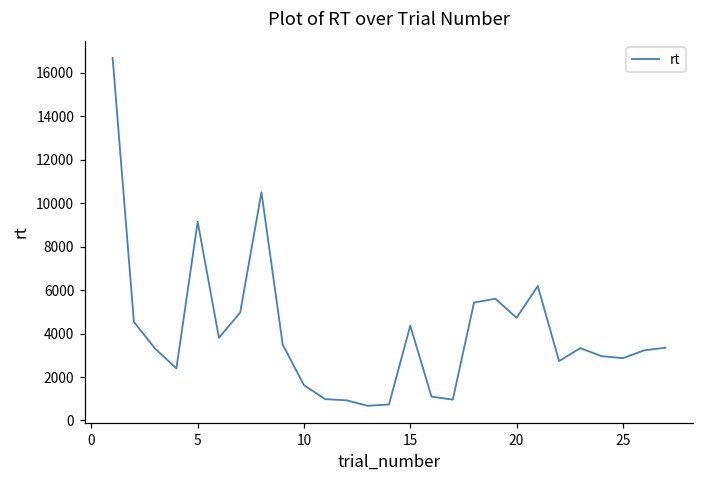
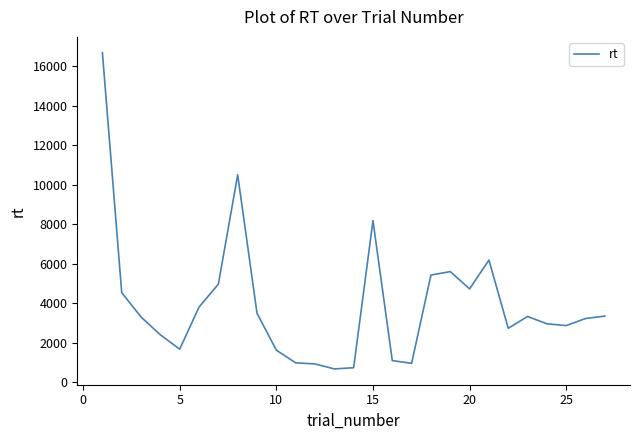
5: 9100 -> 1700
15: 4400 -> 8200
